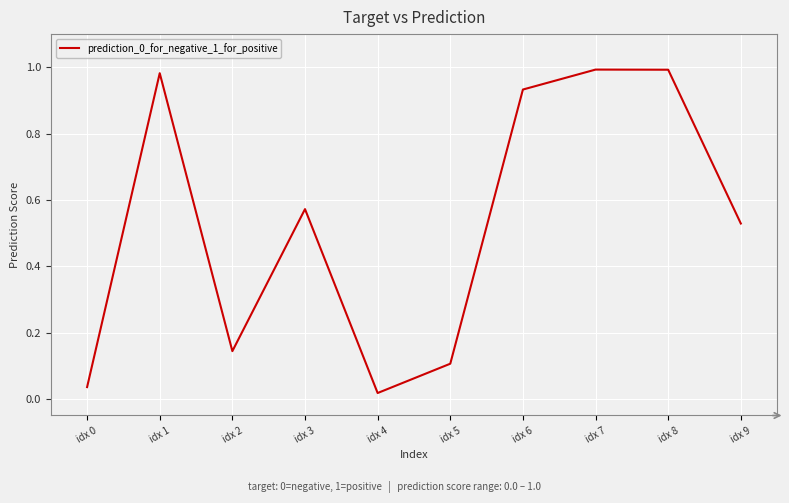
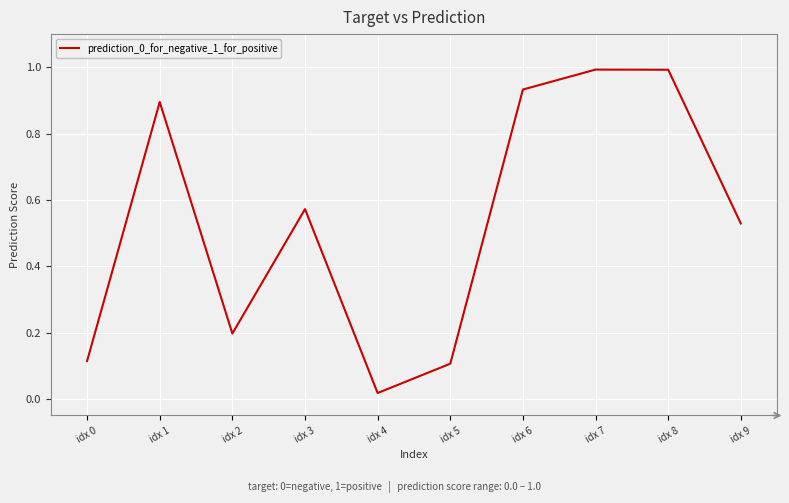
idx 0: 0.04 -> 0.11
idx 1: 0.98 -> 0.90
idx 2: 0.14 -> 0.20
